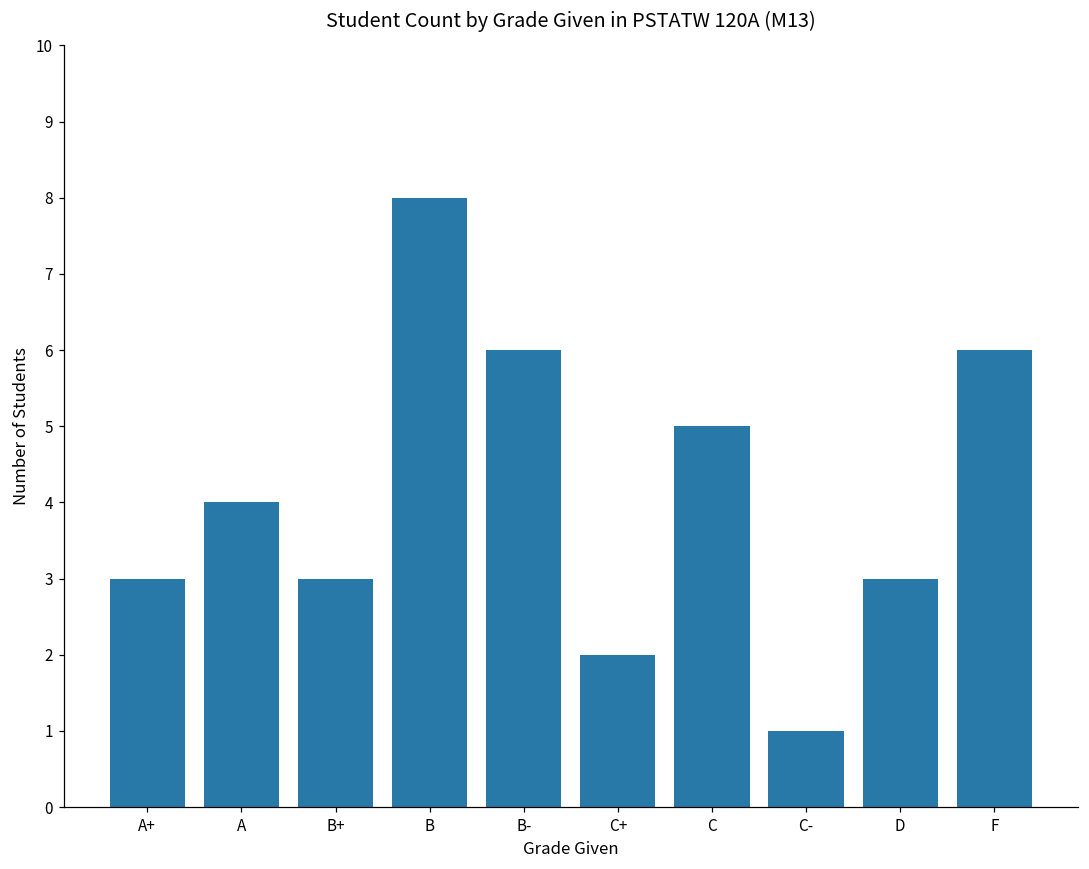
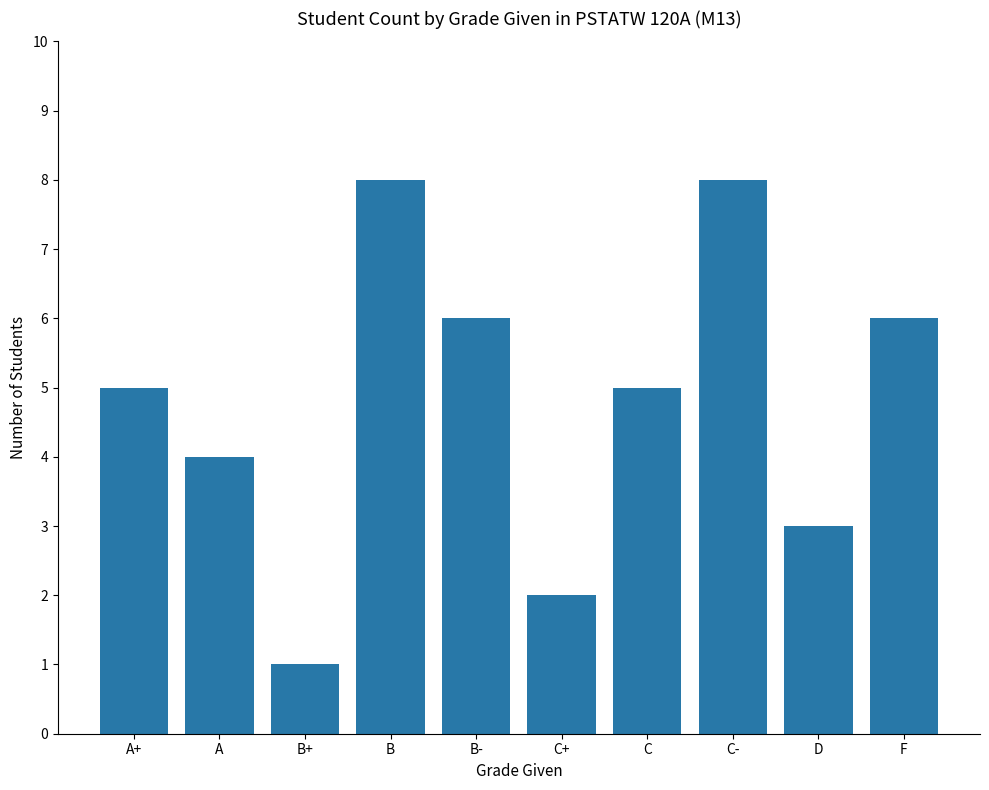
A+: 3 -> 5
B+: 3 -> 1
C-: 1 -> 8
